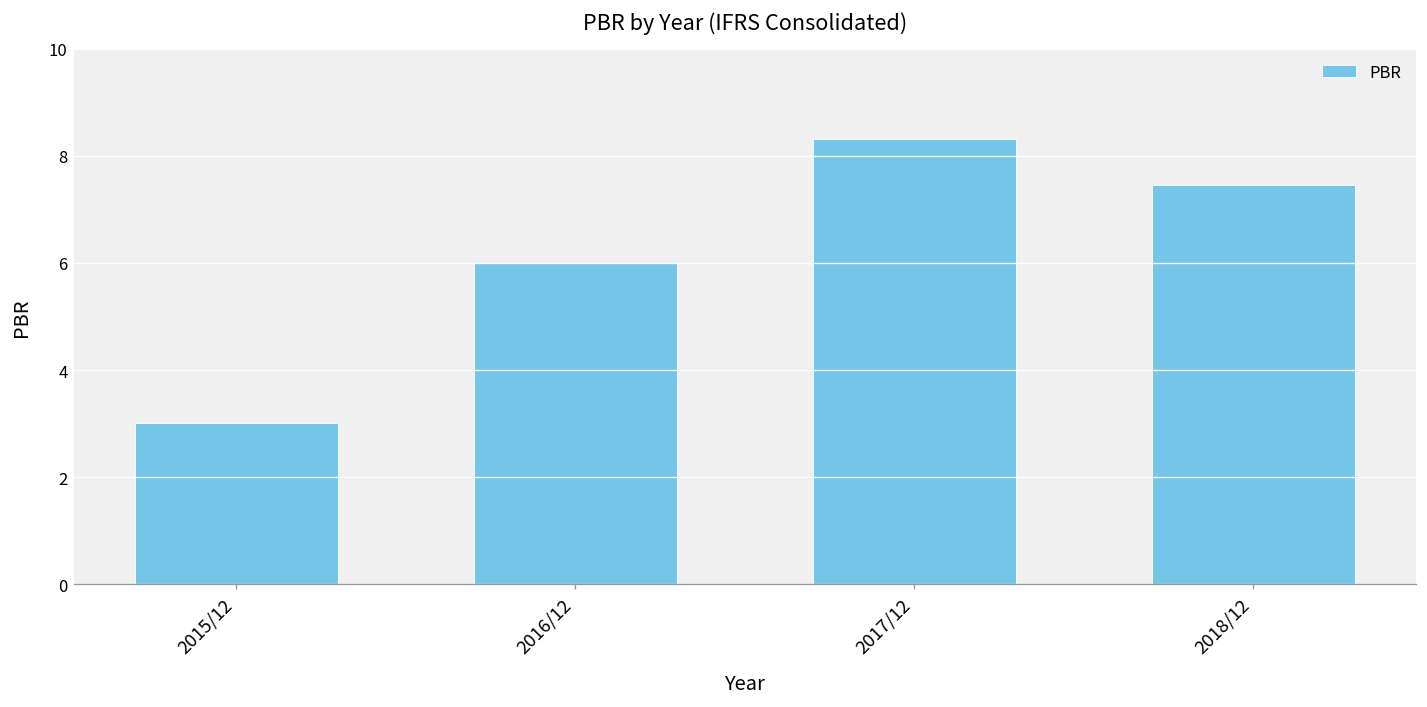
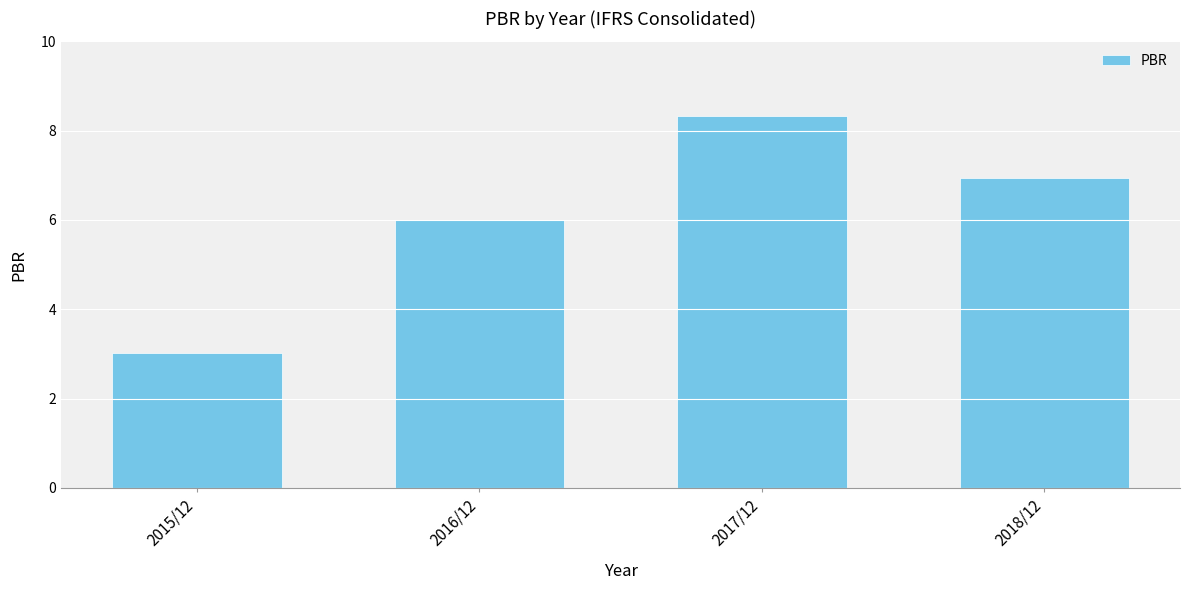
2018/12: 7.5 -> 7.0
